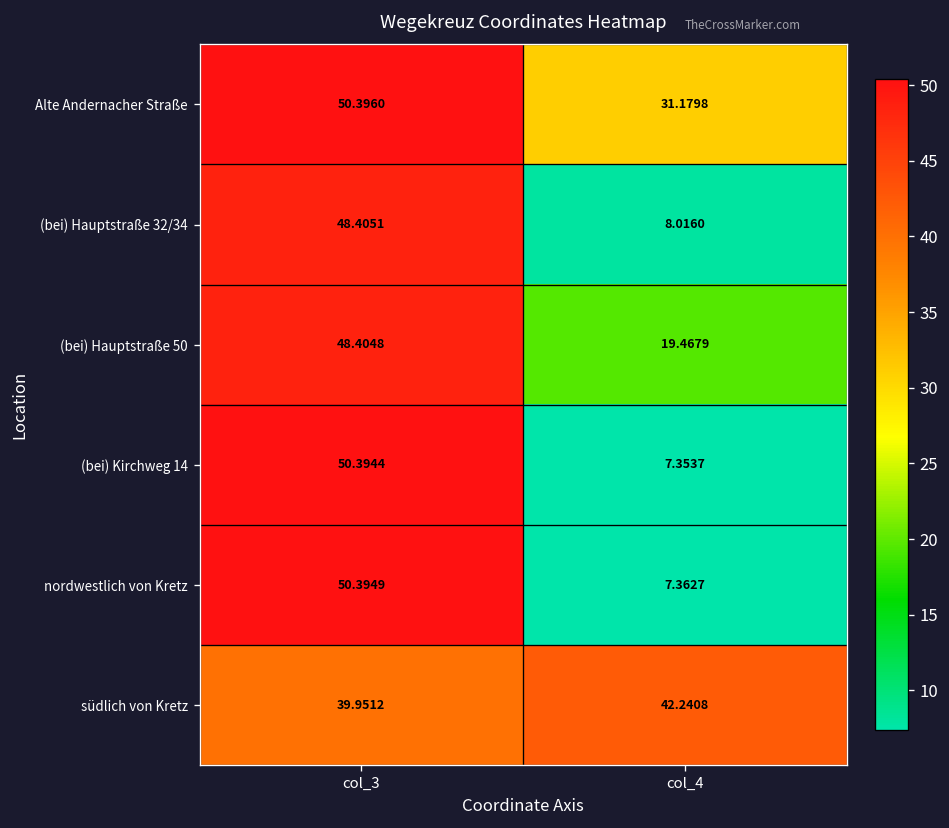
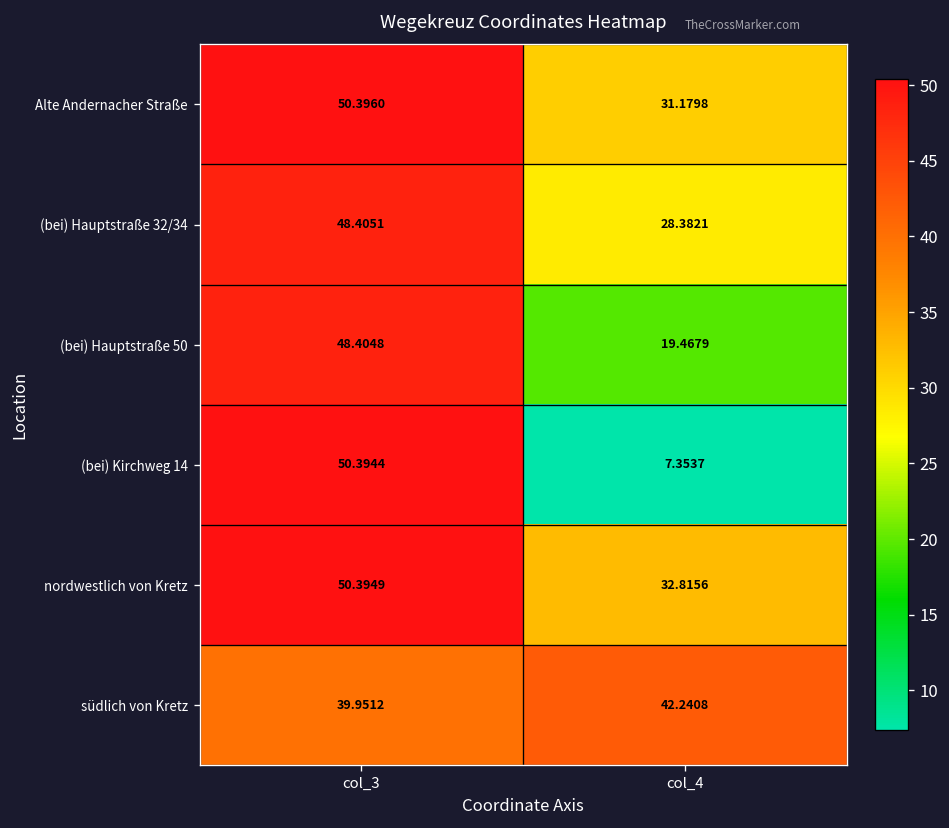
(bei) Hauptstraße 32/34, col_4: 8.0160 -> 28.3821
nordwestlich von Kretz, col_4: 7.3627 -> 32.8156
